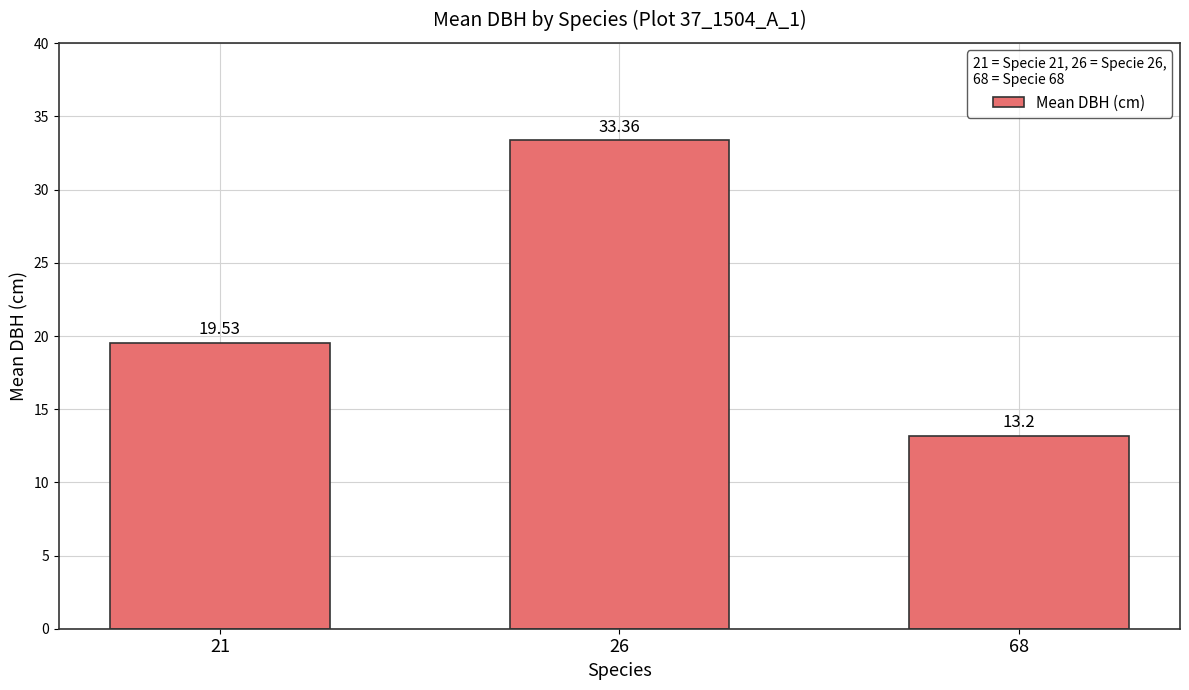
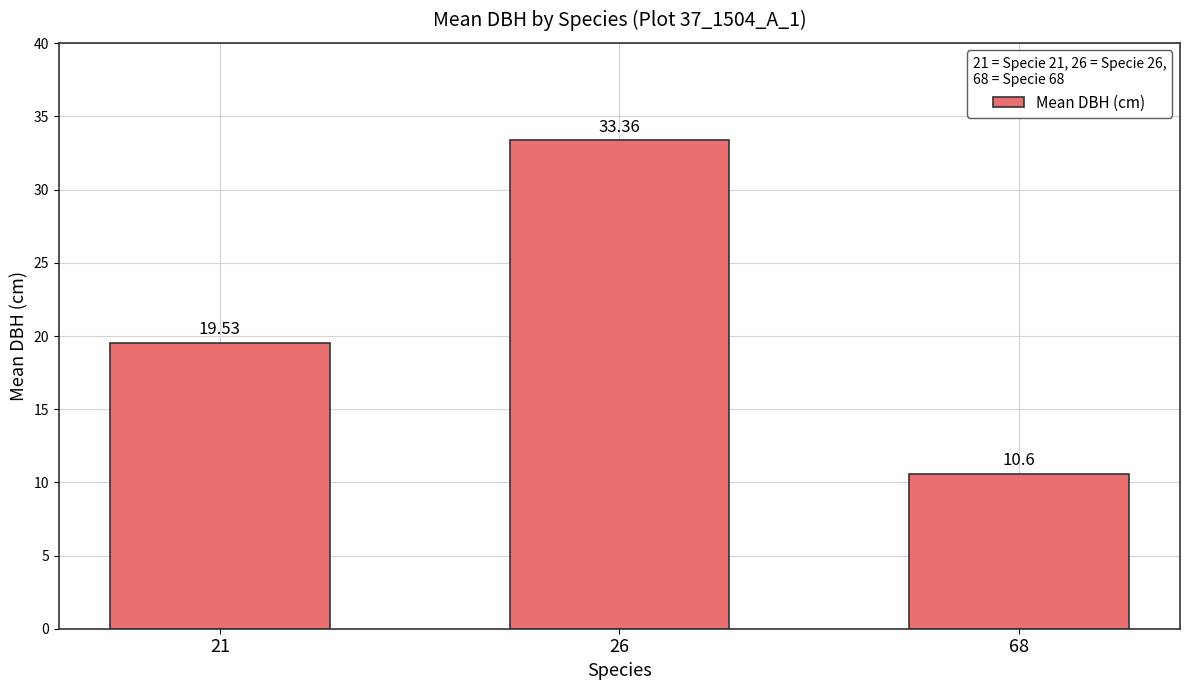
68: 13.2 -> 10.6
